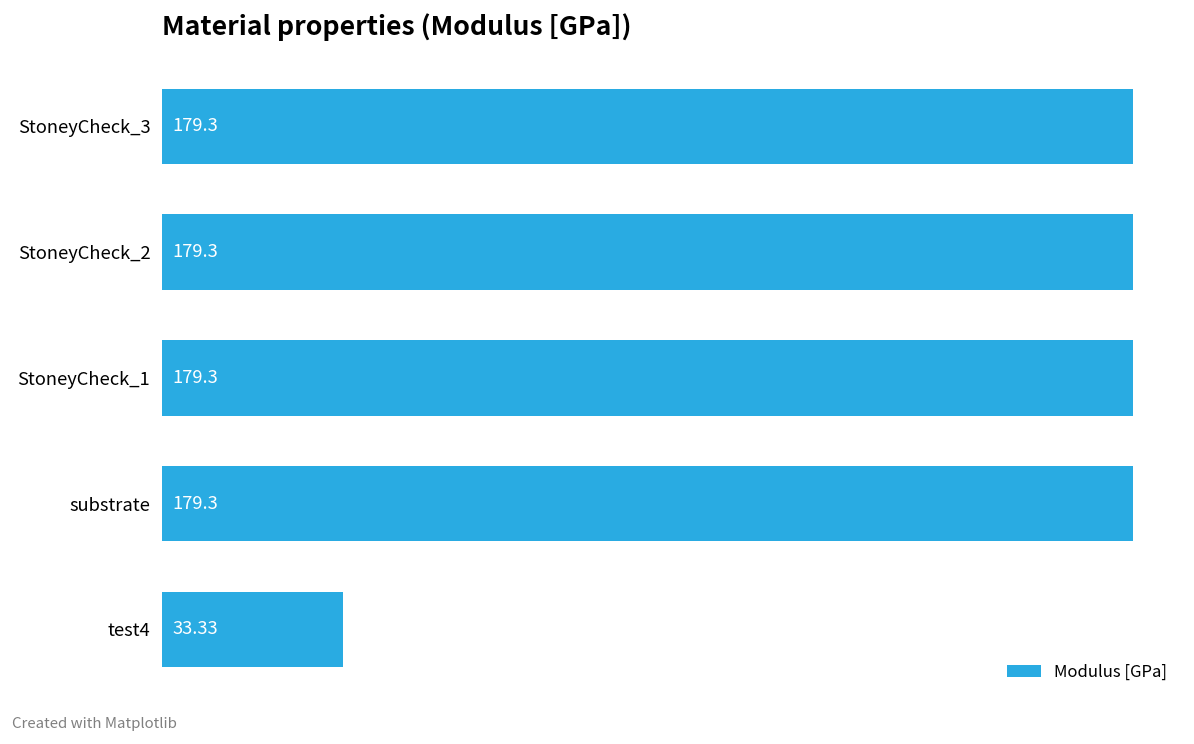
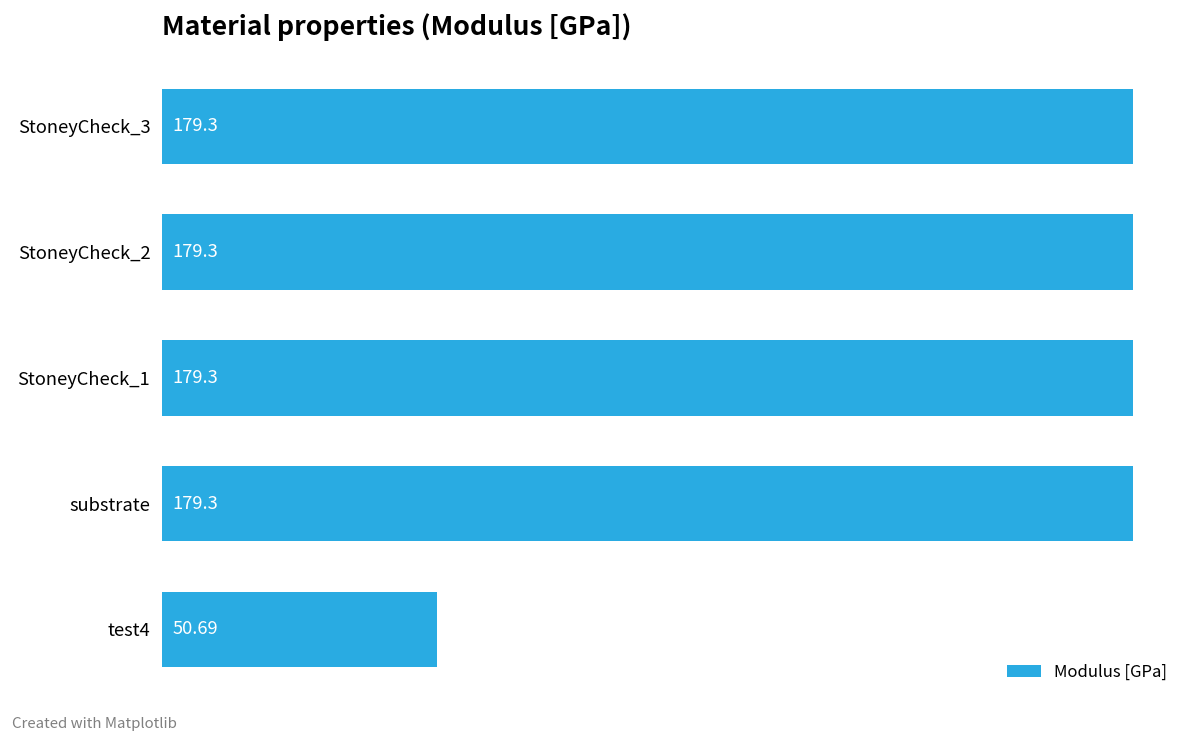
test4: 33.33 -> 50.69
